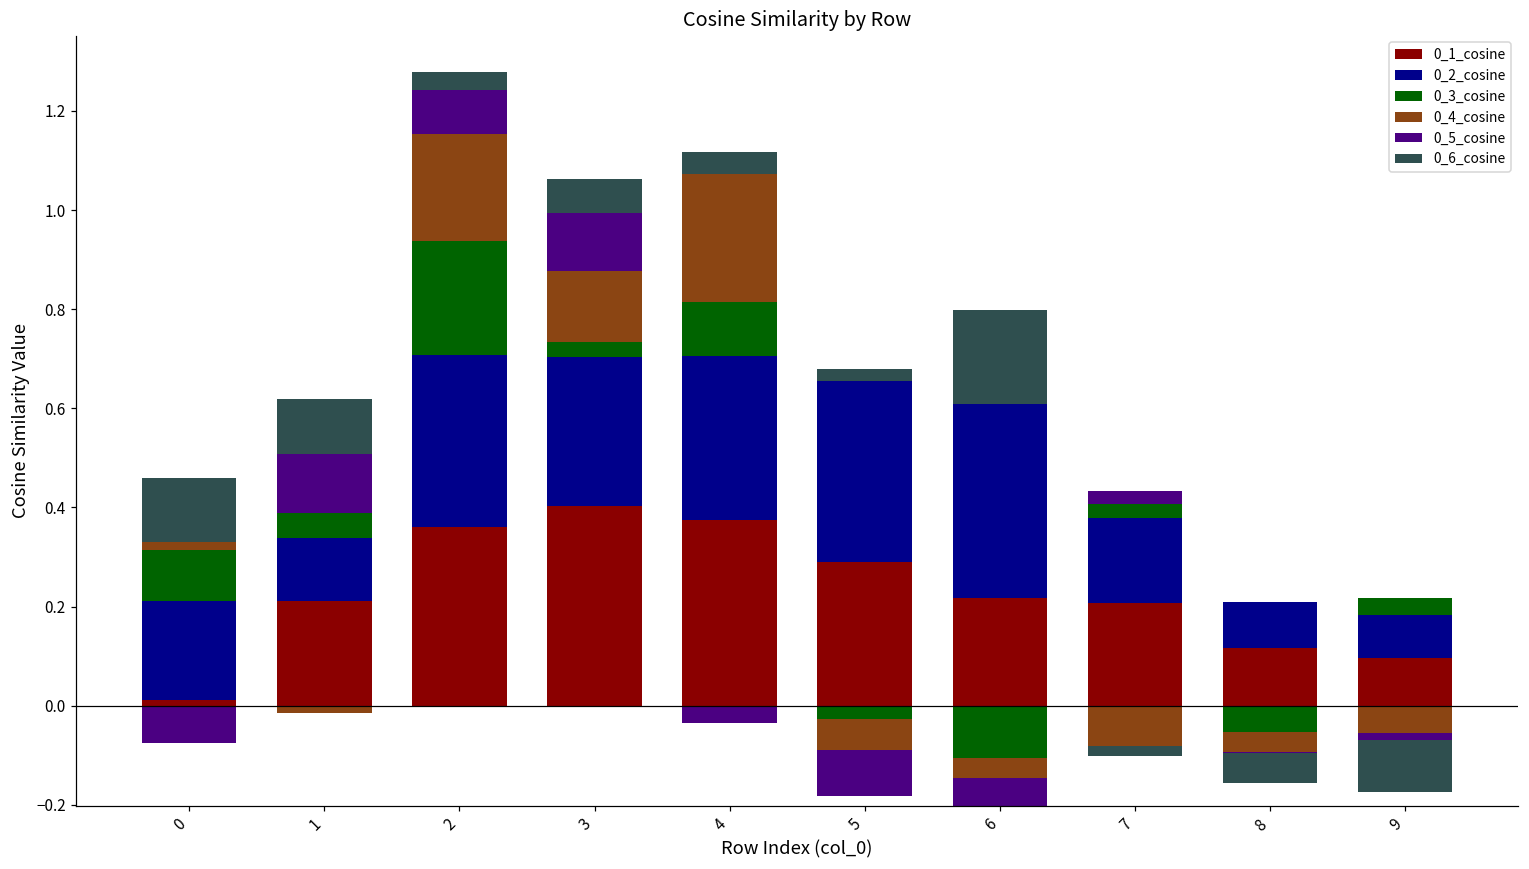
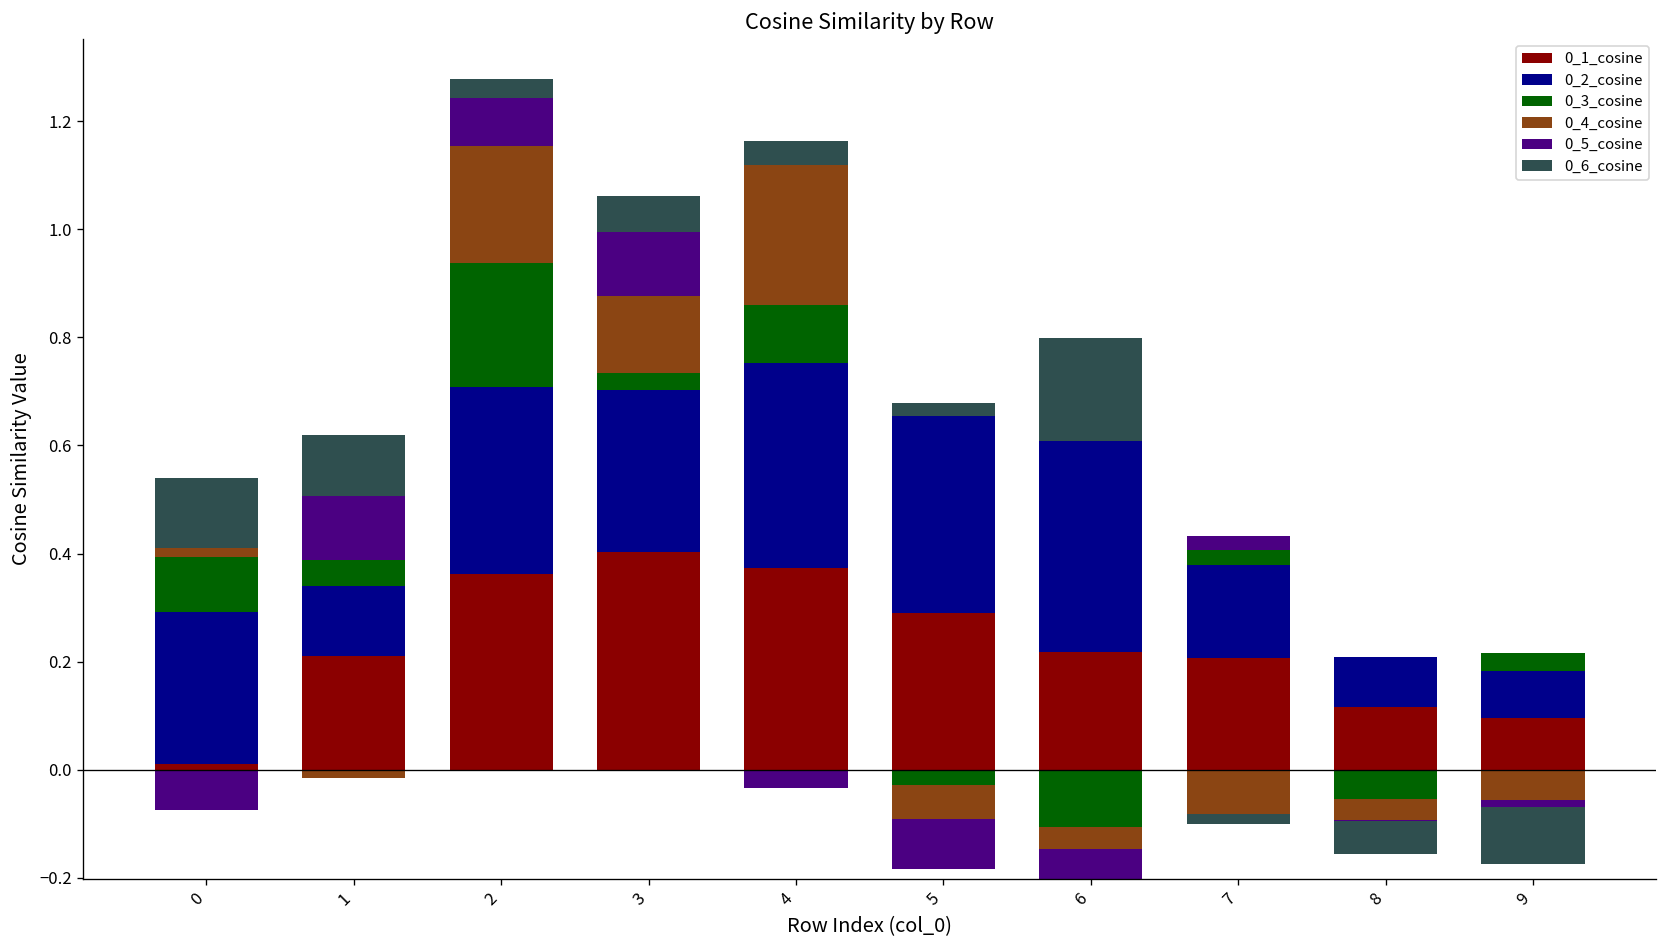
0_2_cosine, 0: 0.20 -> 0.28
0_2_cosine, 4: 0.33 -> 0.38
